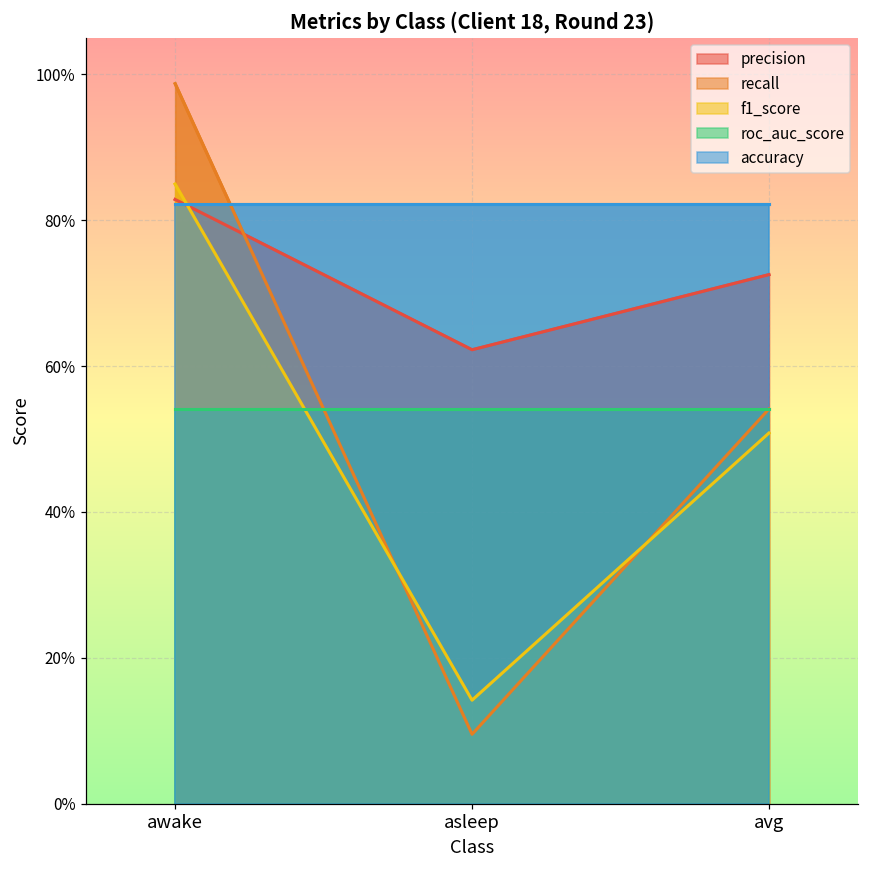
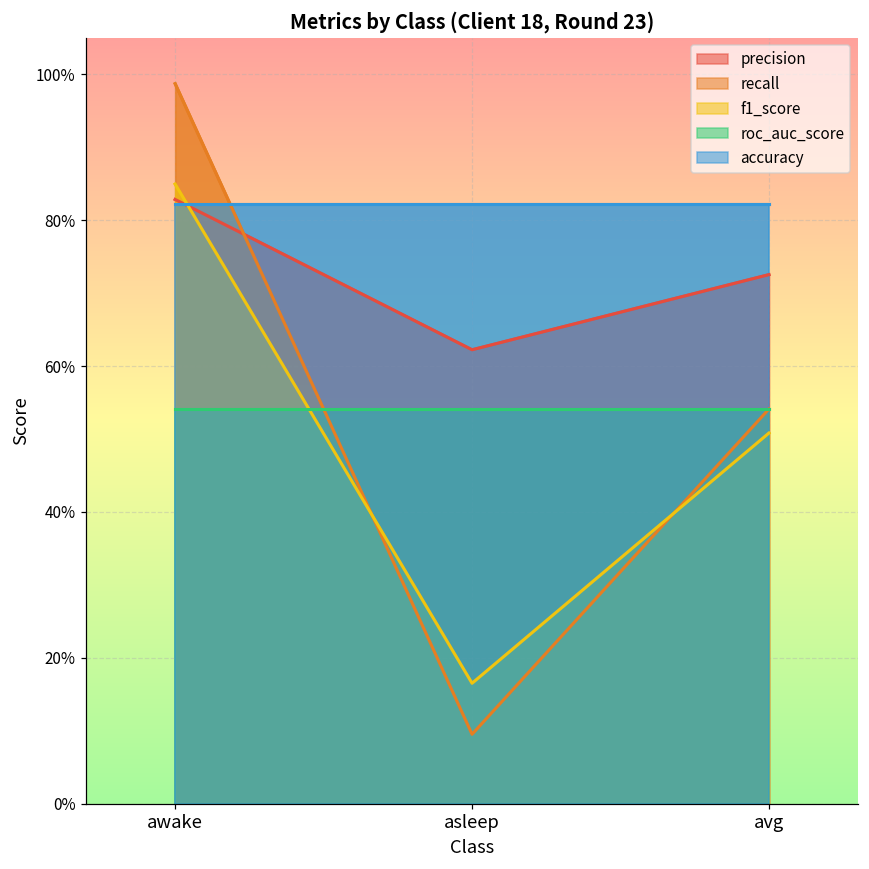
f1_score, asleep: 14% -> 17%
